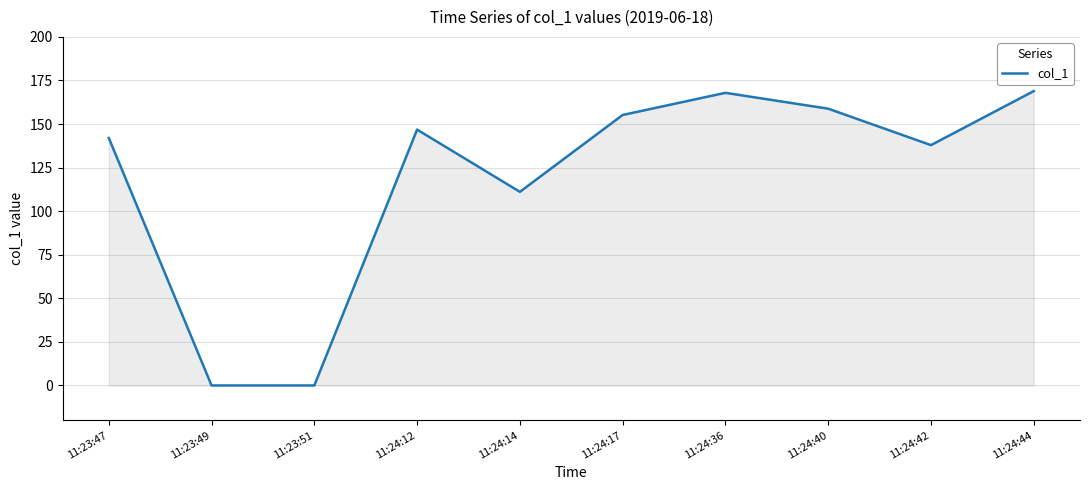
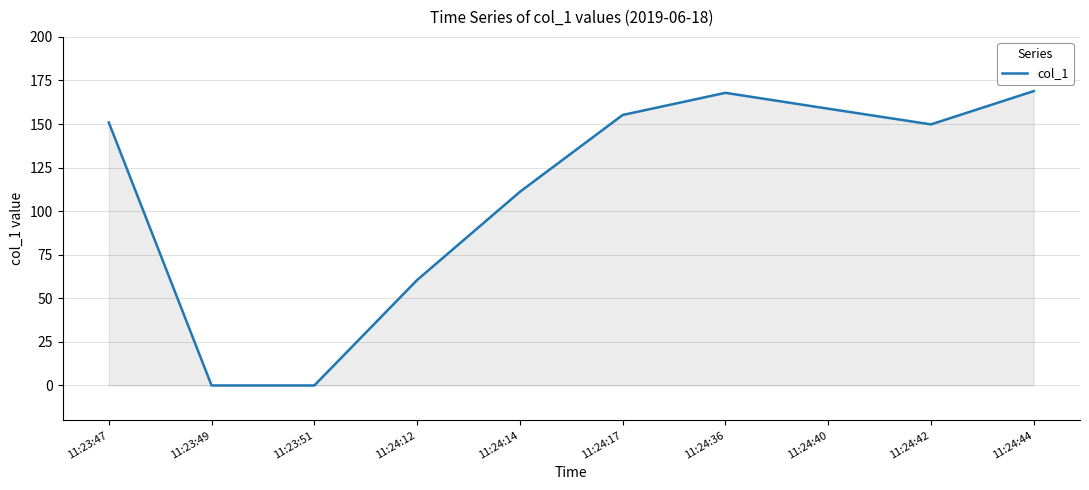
11:23:47: 142 -> 151
11:24:12: 147 -> 61
11:24:42: 138 -> 150
